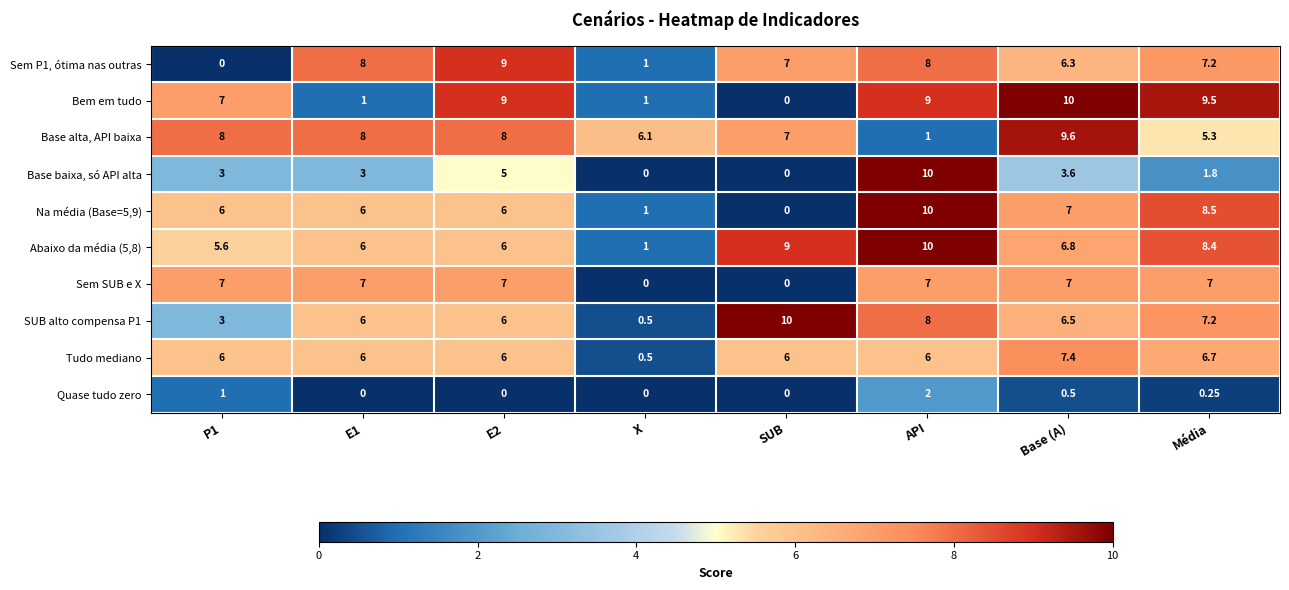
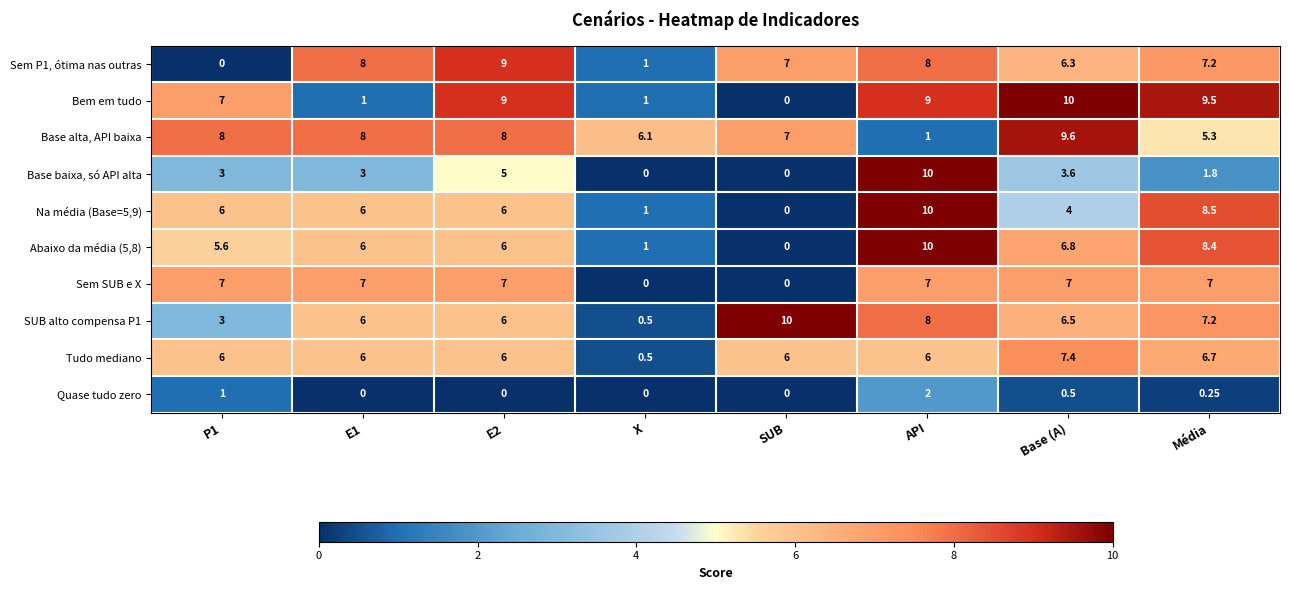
Na média (Base=5,9), Base (A): 7 -> 4
Abaixo da média (5,8), SUB: 9 -> 0
